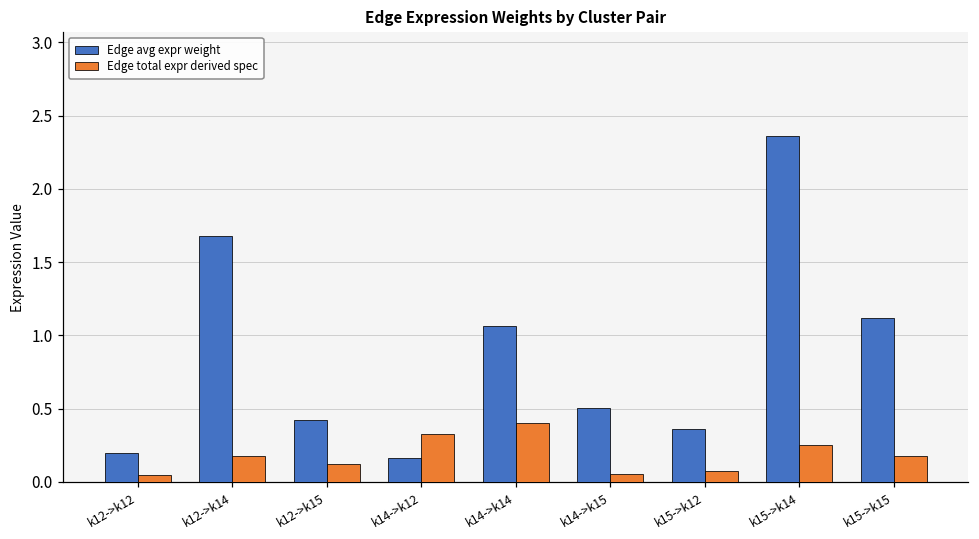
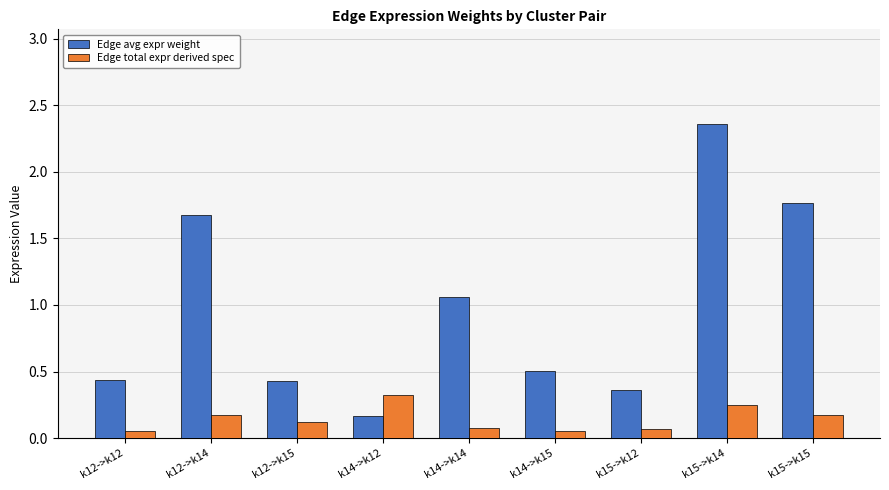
Edge avg expr weight, k12->k12: 0.20 -> 0.44
Edge total expr derived spec, k14->k14: 0.40 -> 0.08
Edge avg expr weight, k15->k15: 1.12 -> 1.77
